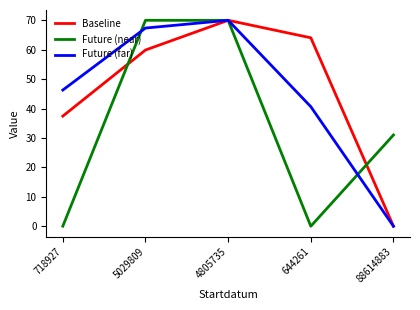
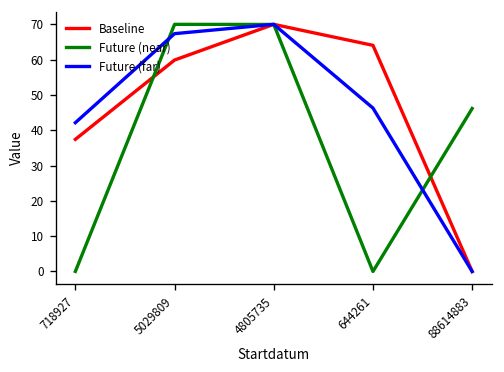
Future (far), 718927: 46 -> 42
Future (far), 644261: 41 -> 46
Future (near), 88614883: 31 -> 46
